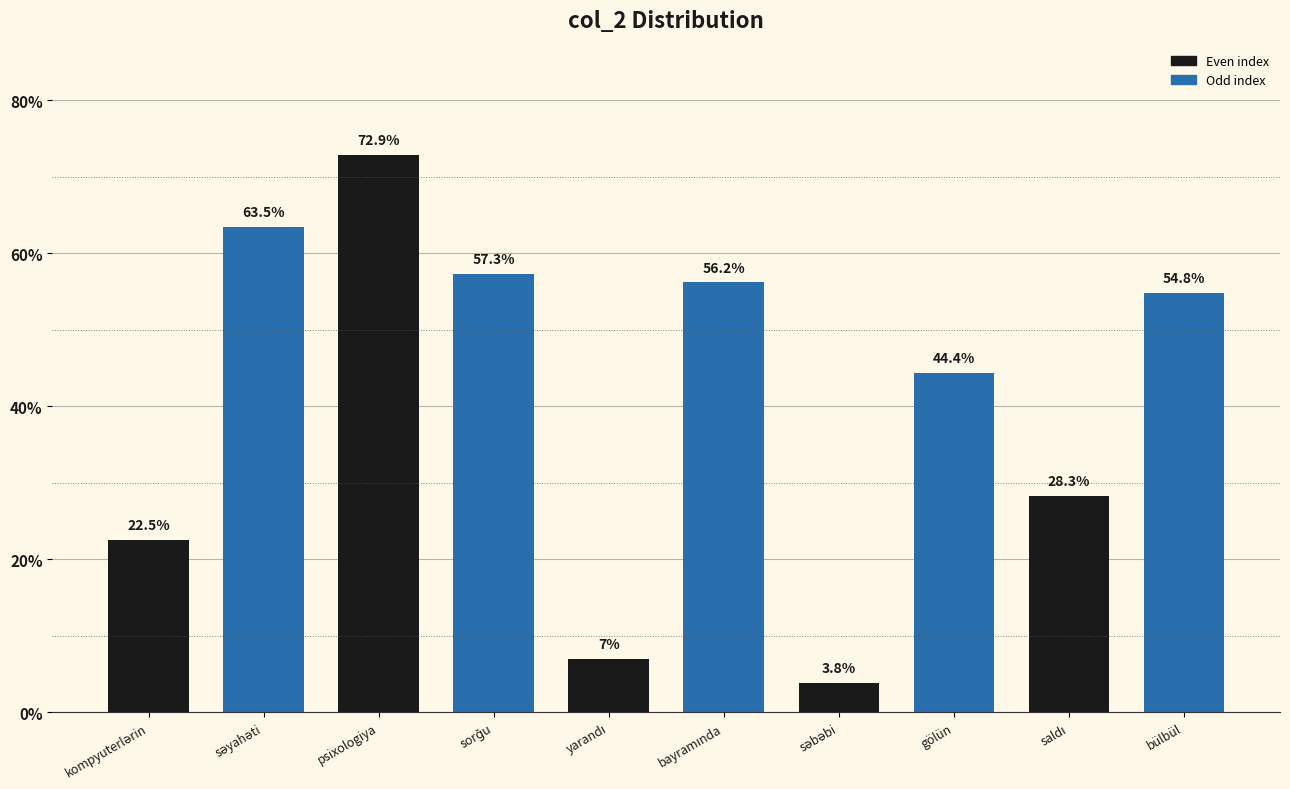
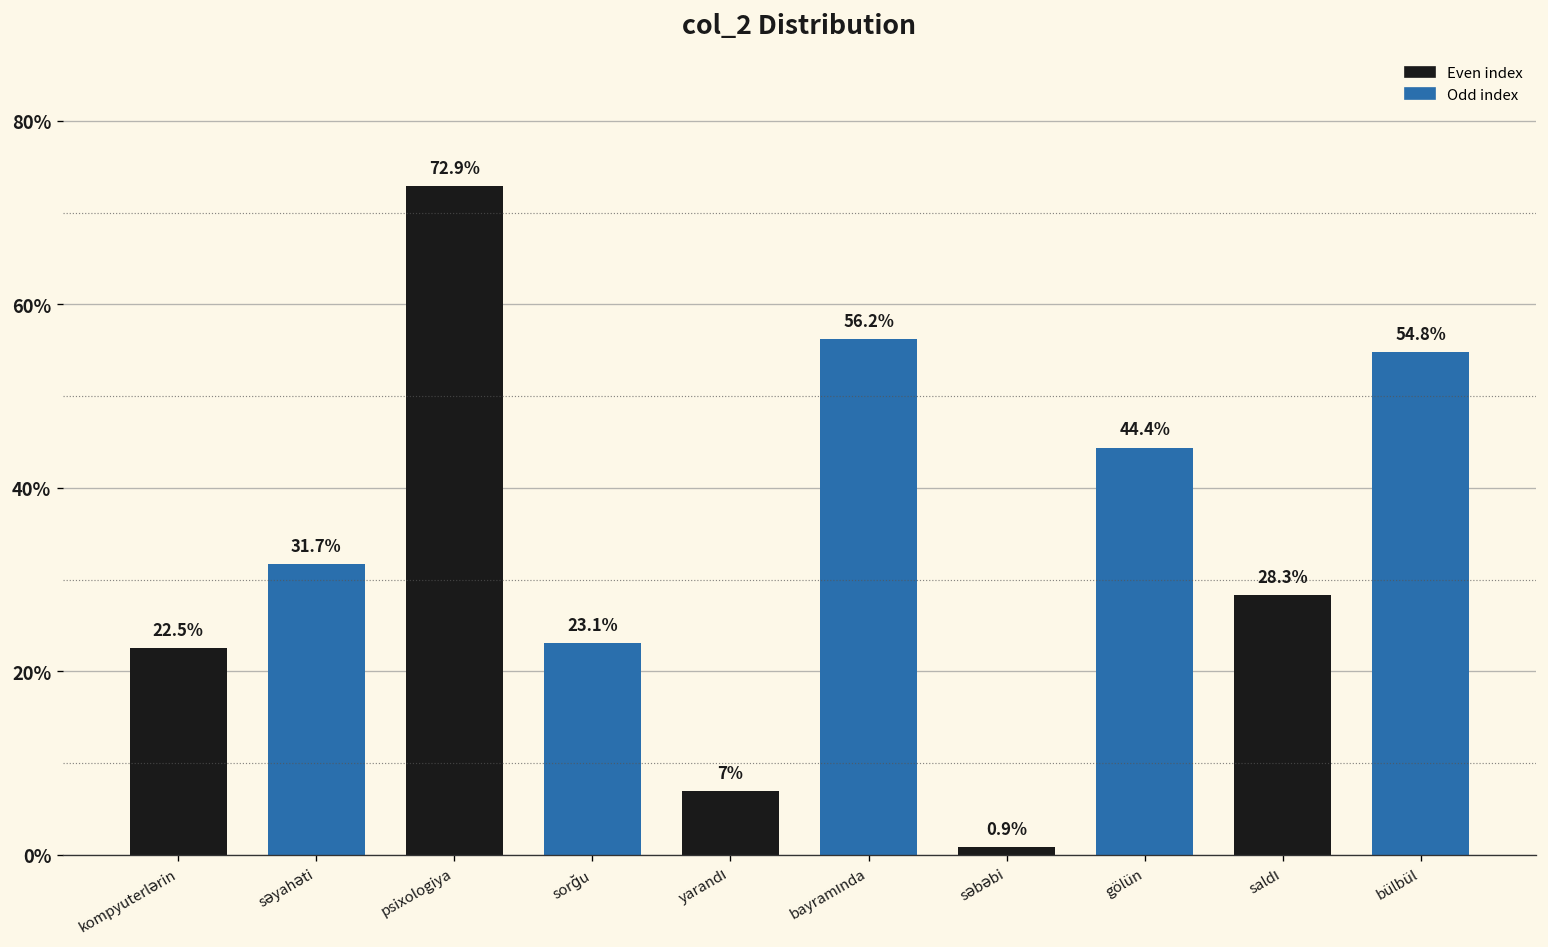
səyahəti: 63.5% -> 31.7%
sorğu: 57.3% -> 23.1%
səbəbi: 3.8% -> 0.9%
